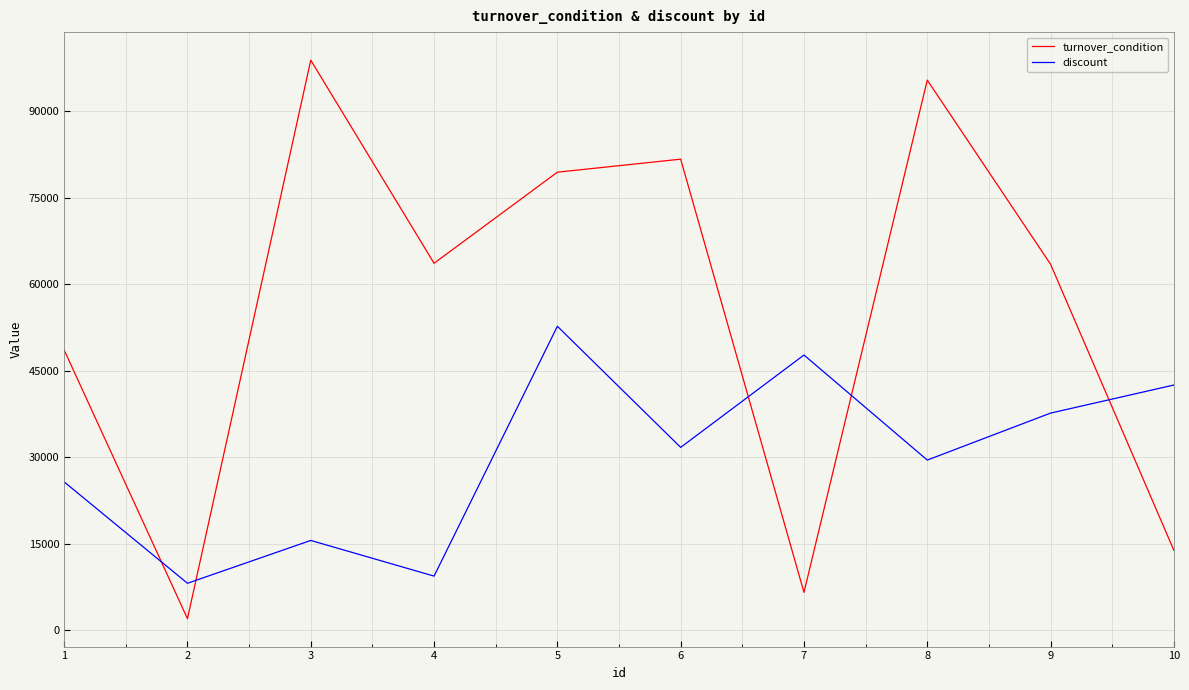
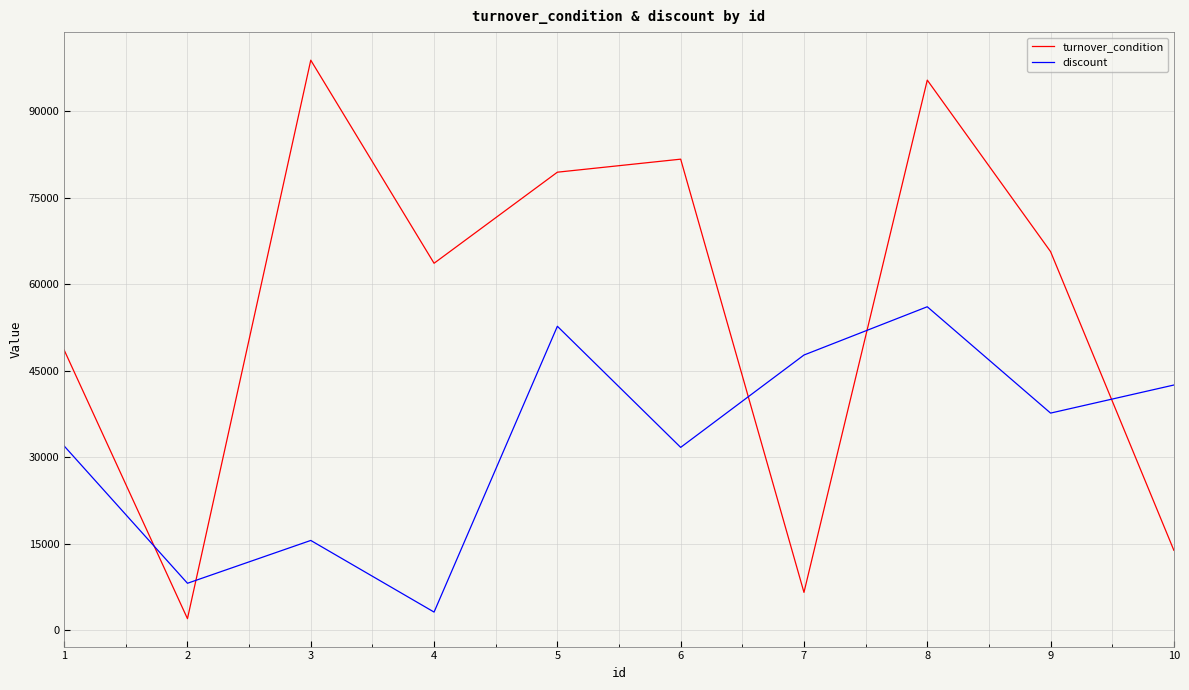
discount, 1: 26000 -> 32000
discount, 4: 9000 -> 3000
discount, 8: 30000 -> 56000
turnover_condition, 9: 63000 -> 66000
